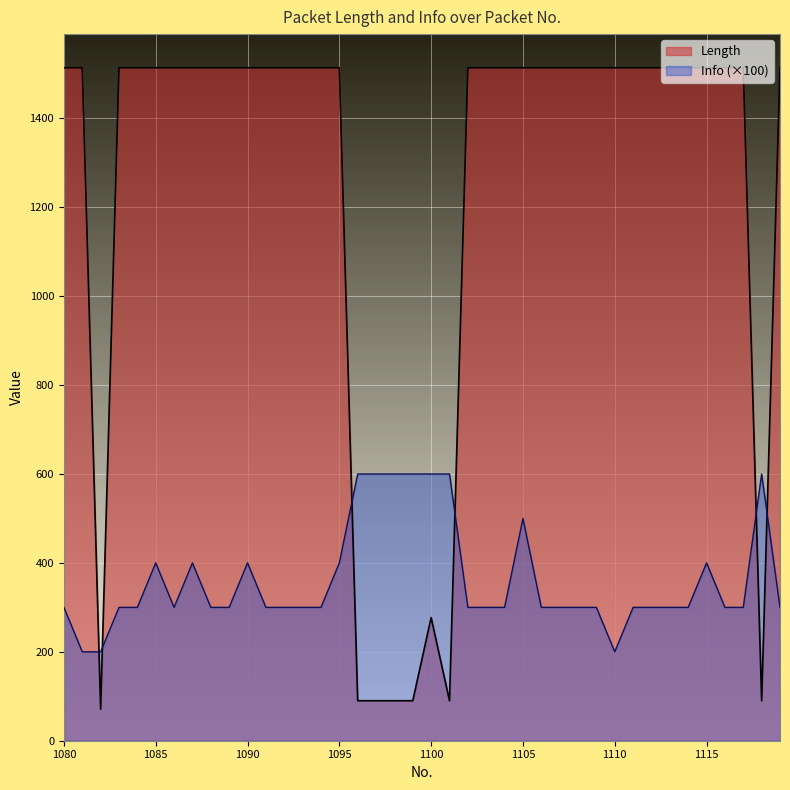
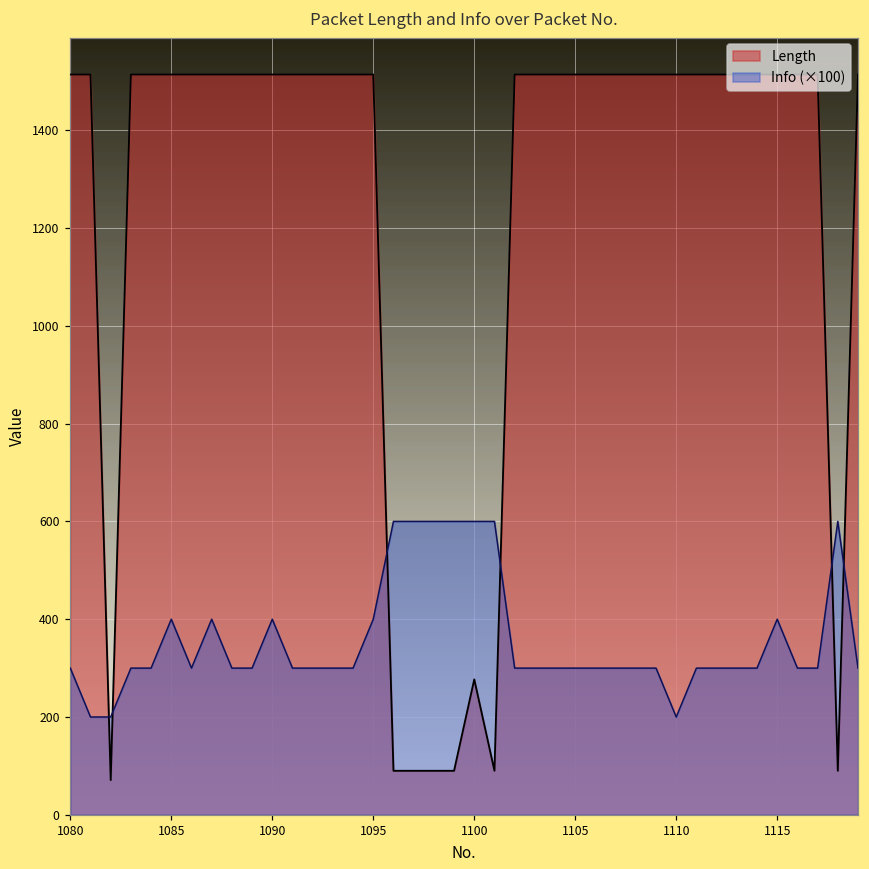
Info (×100), 1105: 500 -> 300
